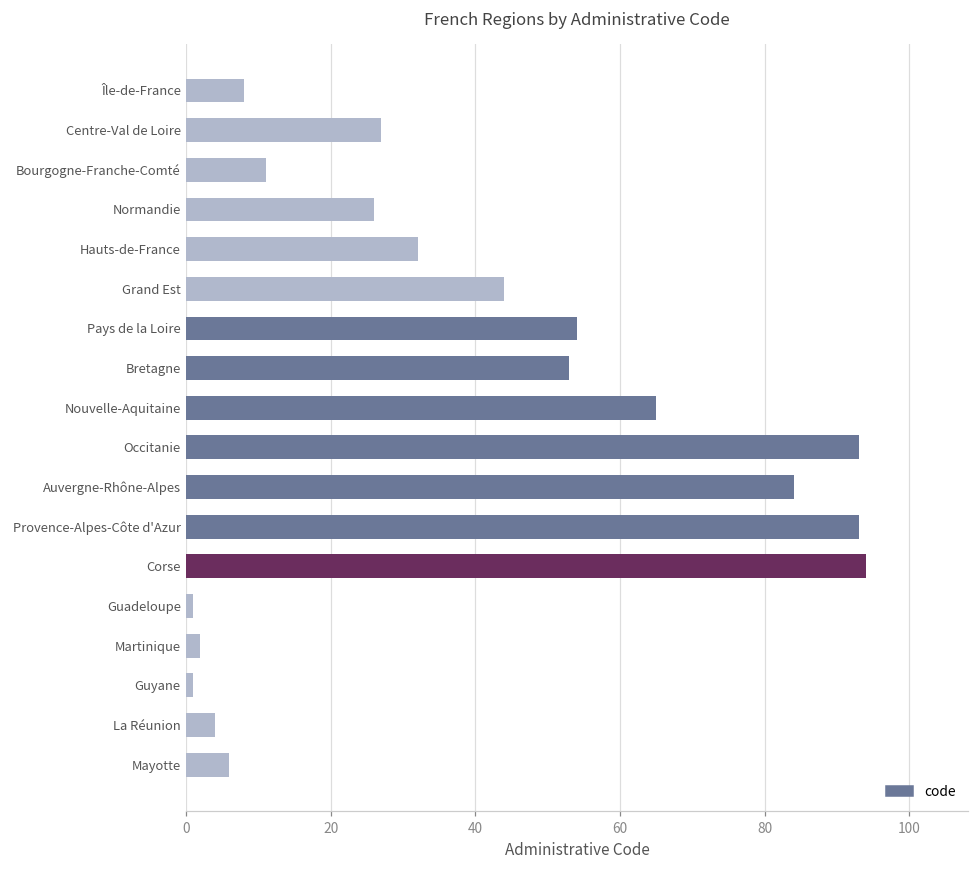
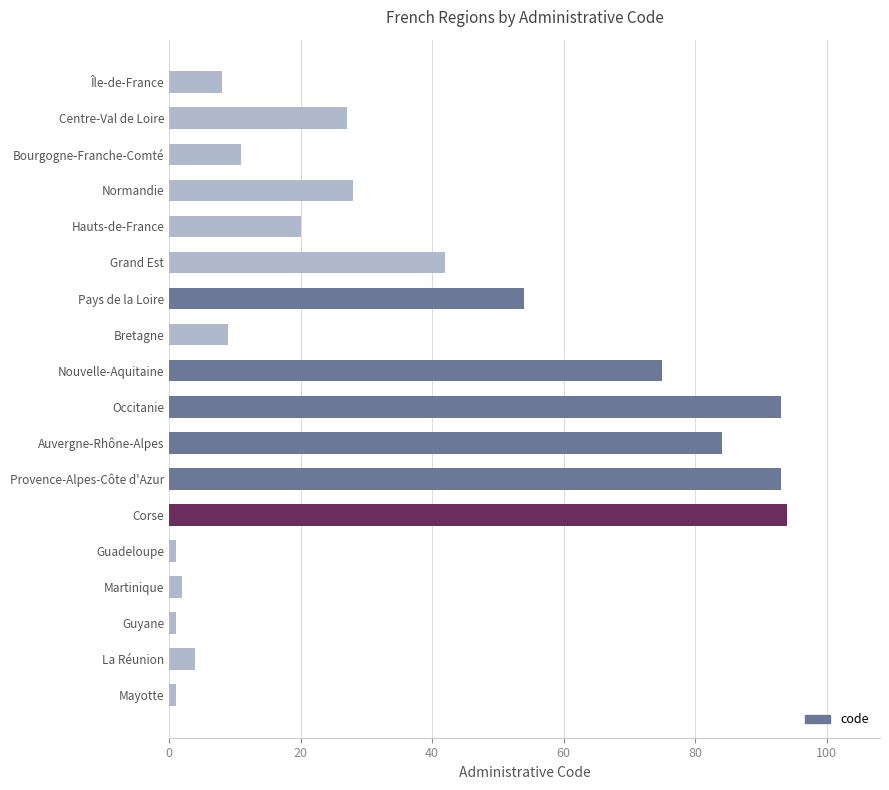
Normandie: 26 -> 28
Hauts-de-France: 32 -> 20
Grand Est: 44 -> 42
Bretagne: 53 -> 9
Nouvelle-Aquitaine: 65 -> 75
Mayotte: 6 -> 1
